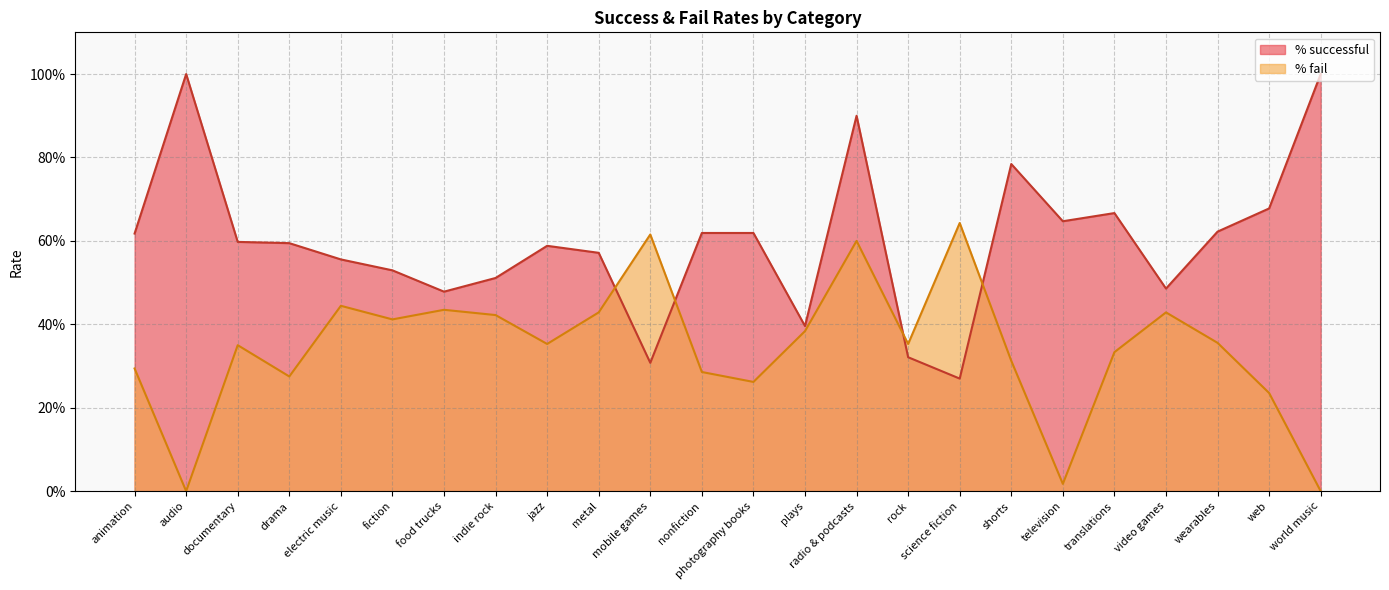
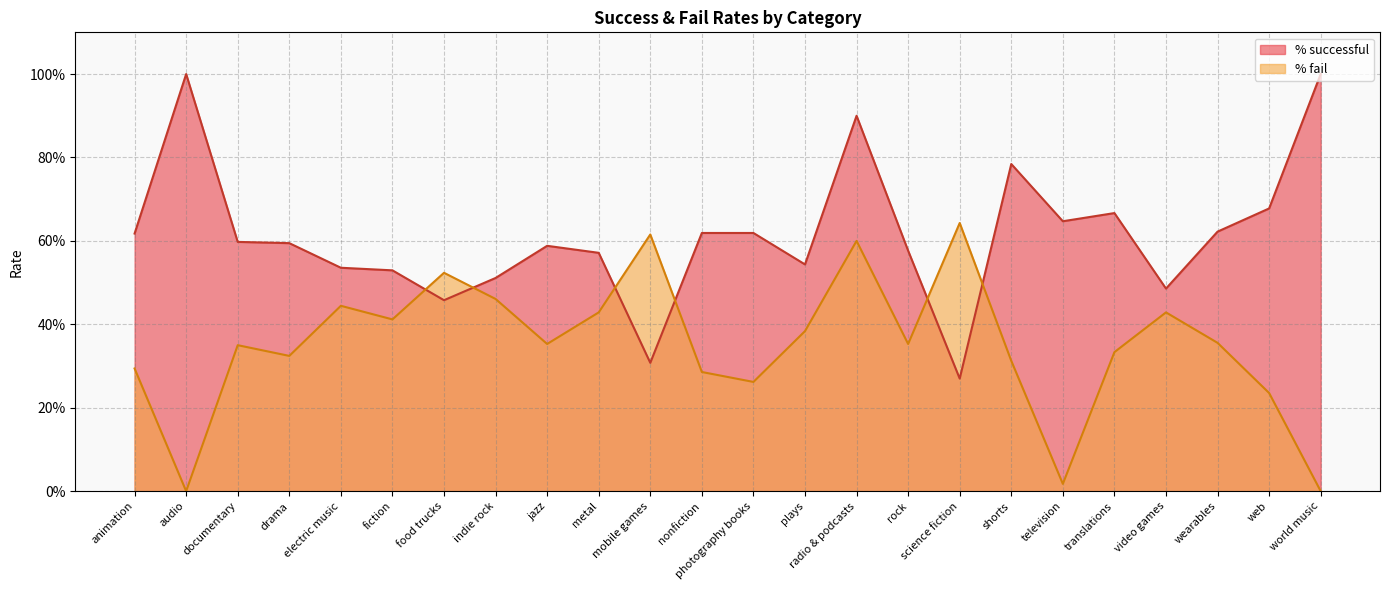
% fail, drama: 28% -> 32%
% successful, electric music: 56% -> 54%
% successful, food trucks: 48% -> 46%
% fail, food trucks: 43% -> 52%
% fail, indie rock: 42% -> 46%
% successful, plays: 40% -> 54%
% successful, rock: 32% -> 58%
